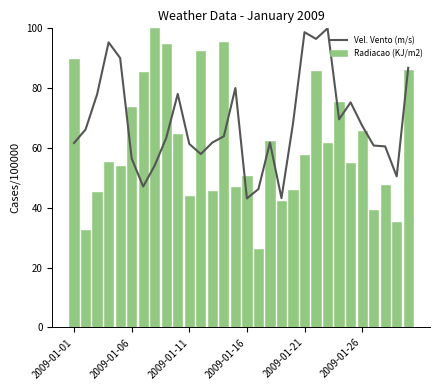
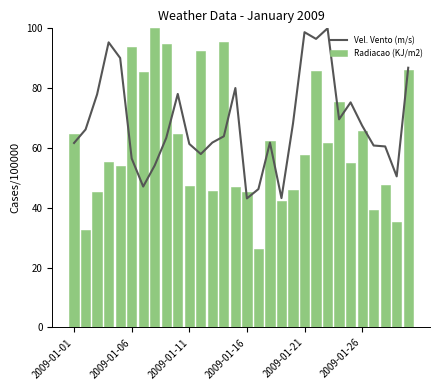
Radiacao (KJ/m2), 2009-01-01: 90 -> 65
Radiacao (KJ/m2), 2009-01-06: 74 -> 94
Radiacao (KJ/m2), 2009-01-11: 44 -> 47
Radiacao (KJ/m2), 2009-01-16: 51 -> 45
